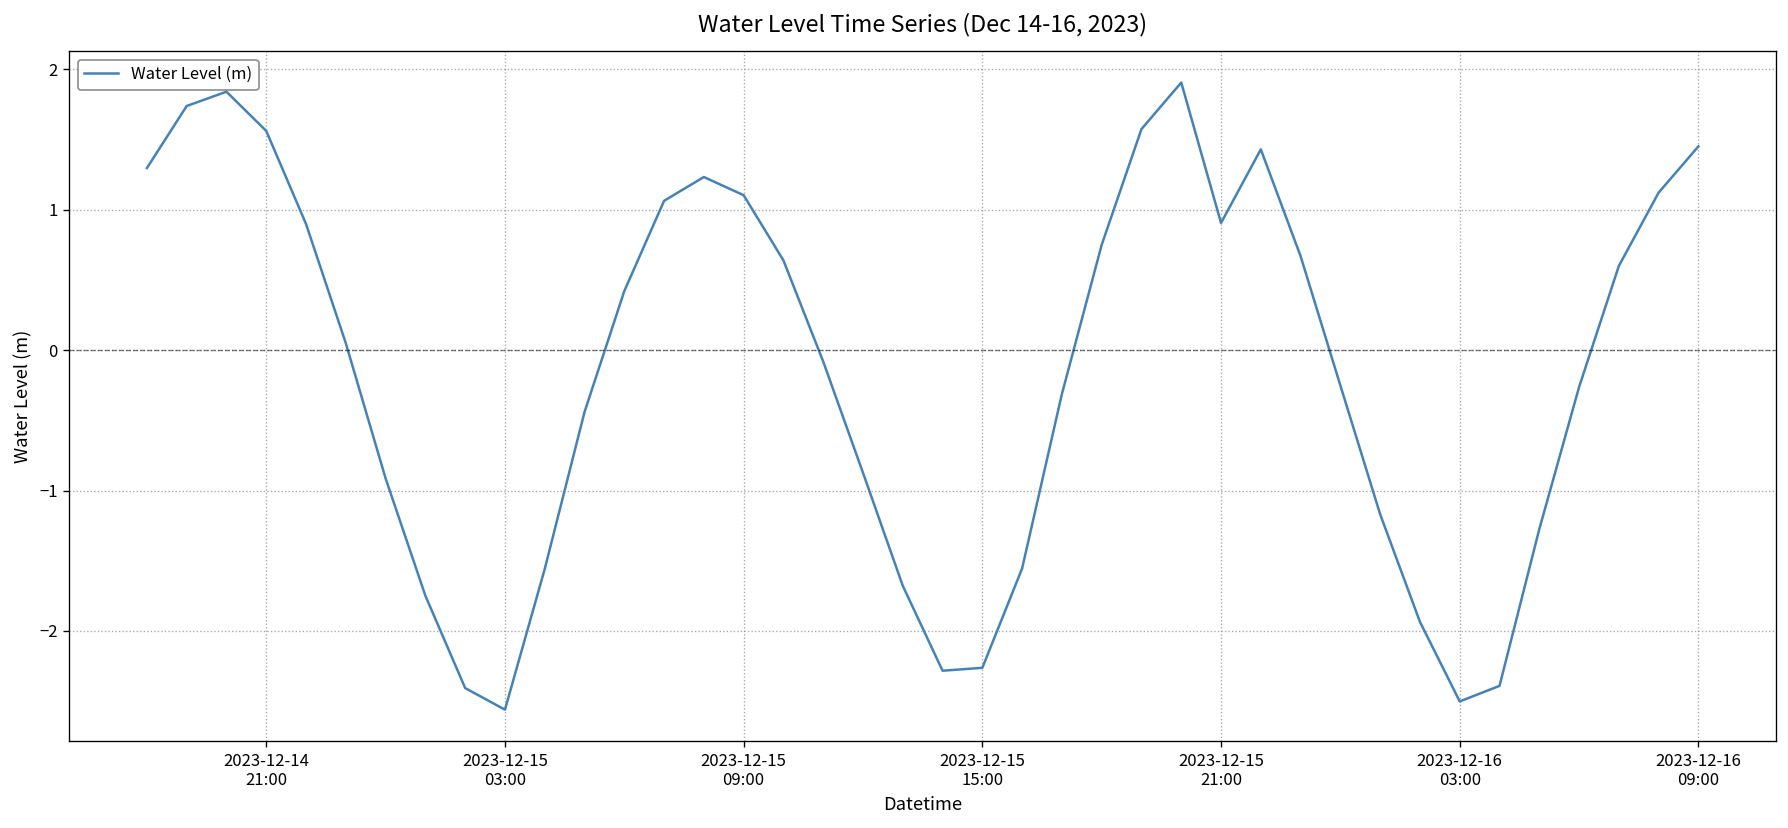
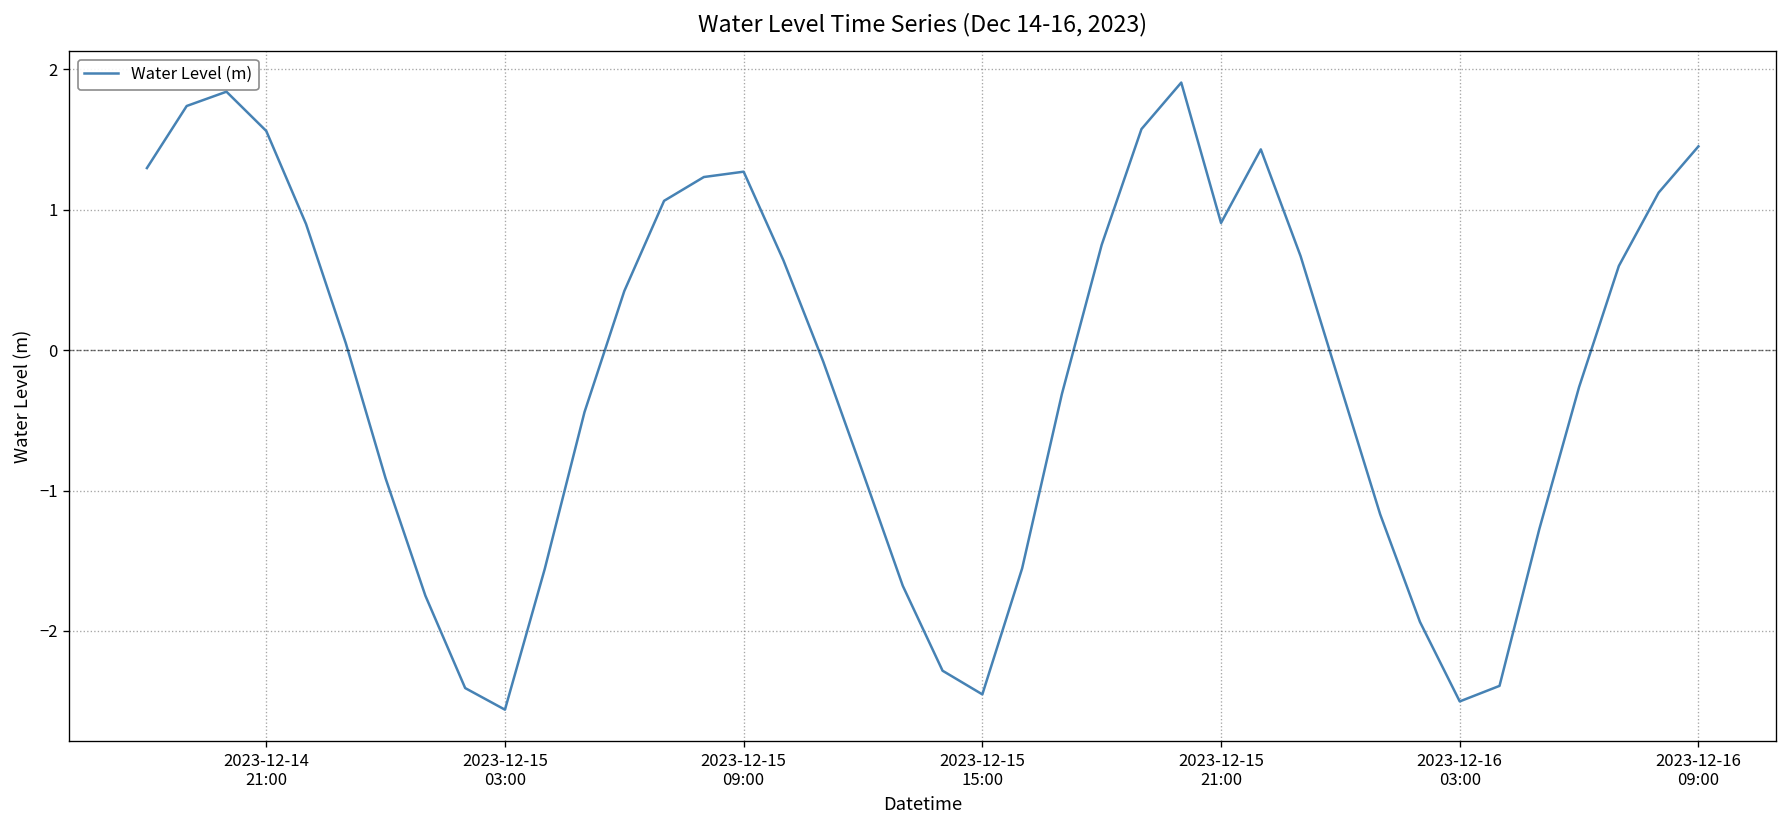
2023-12-15 09:00: 1.10 -> 1.27
2023-12-15 15:00: -2.26 -> -2.45
